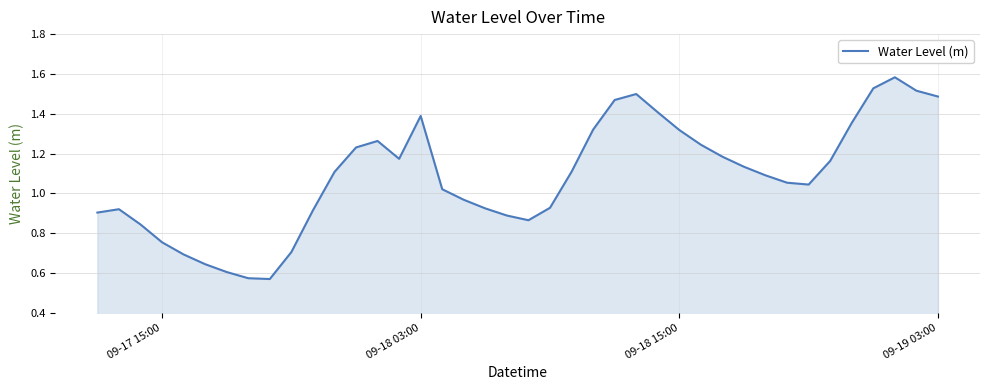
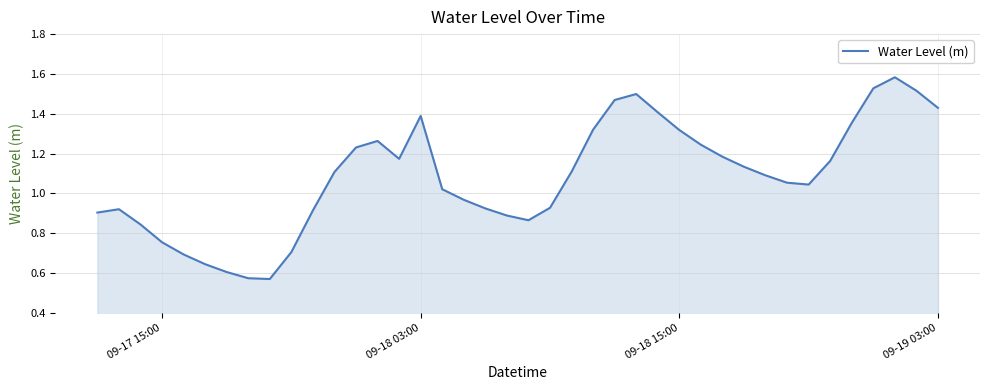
09-19 03:00: 1.49 -> 1.43
